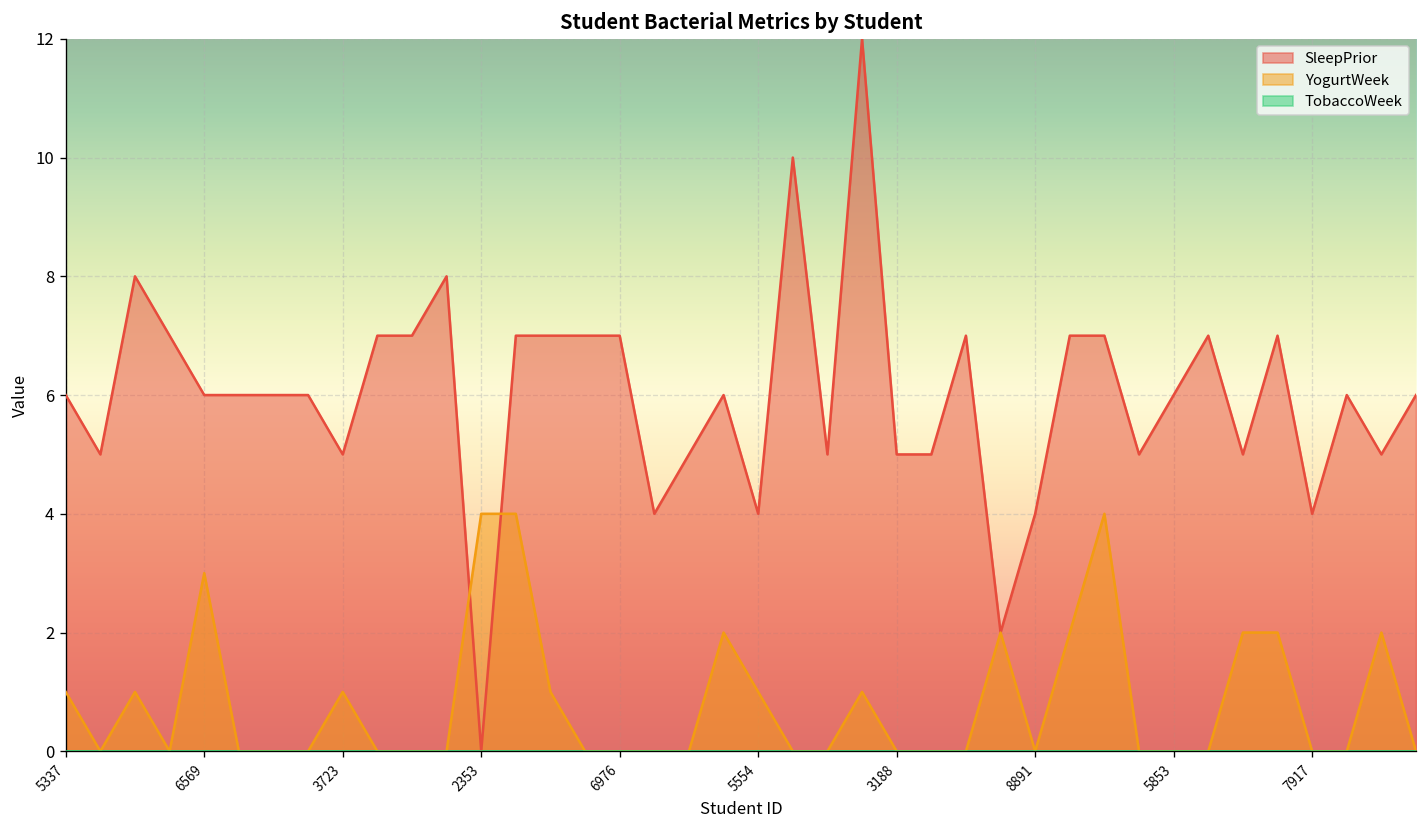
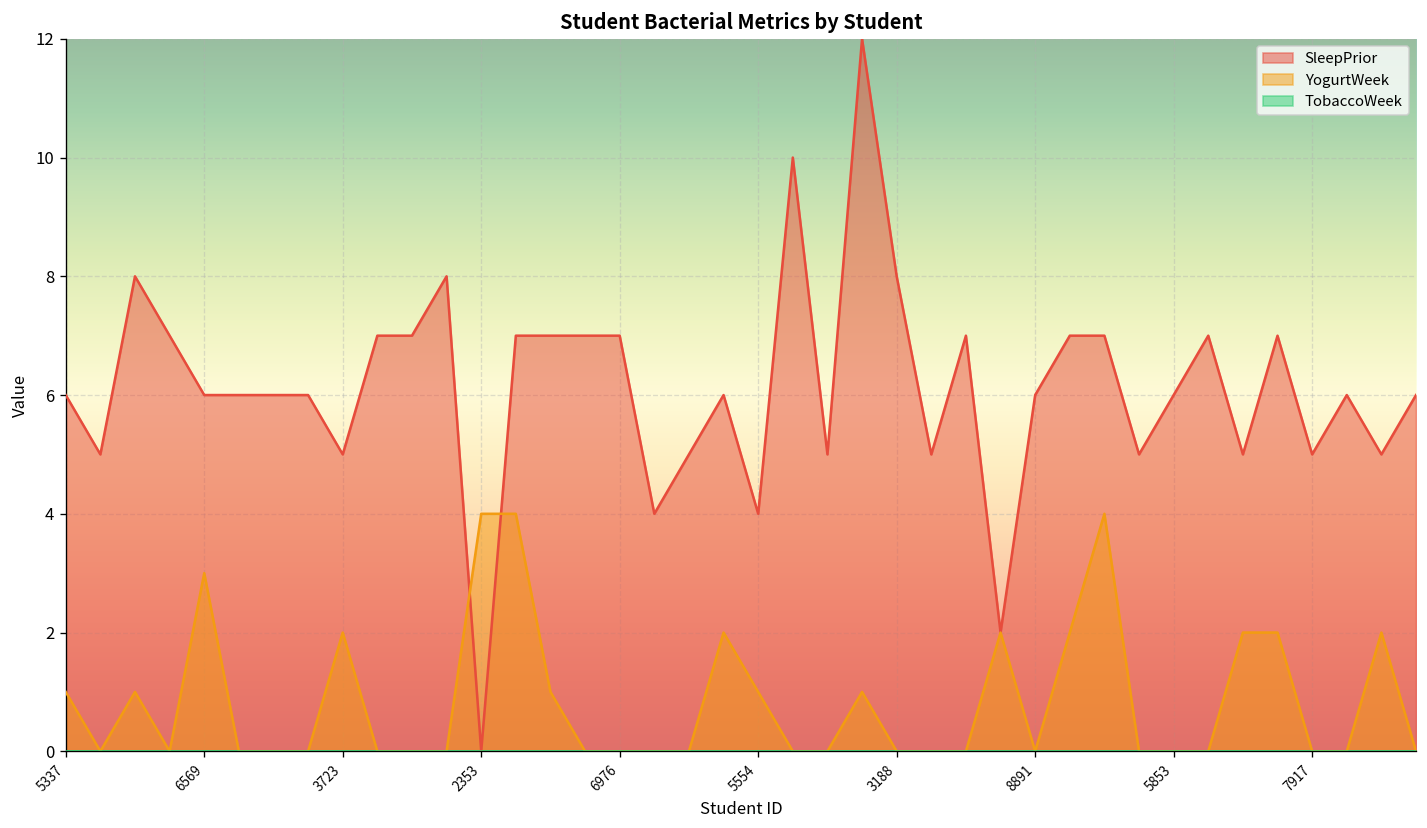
YogurtWeek, 3723: 1 -> 2
SleepPrior, 3188: 5 -> 8
SleepPrior, 8891: 4 -> 6
SleepPrior, 7917: 4 -> 5
